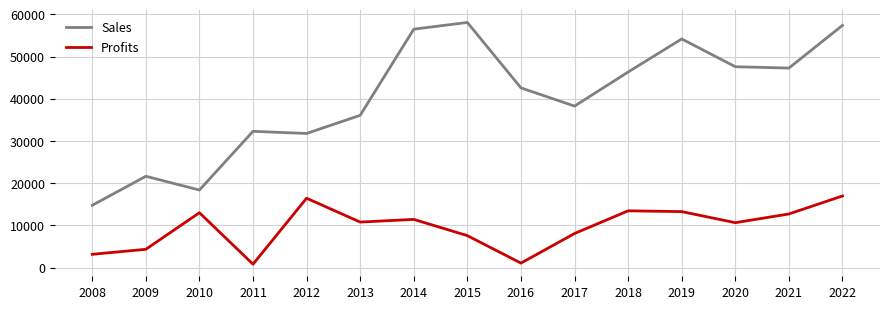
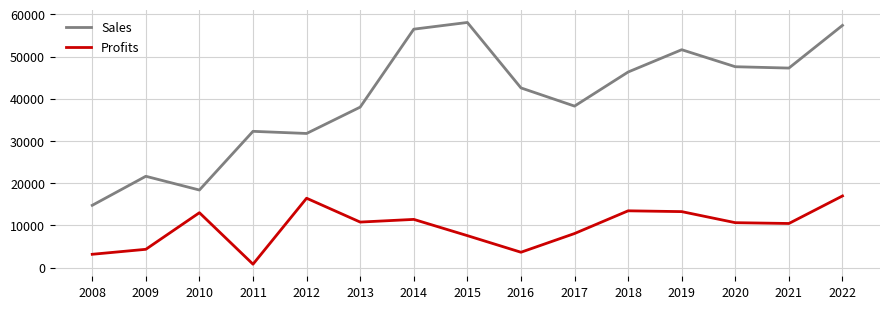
Sales, 2013: 36000 -> 38000
Profits, 2016: 1000 -> 4000
Sales, 2019: 54000 -> 52000
Profits, 2021: 13000 -> 10000
